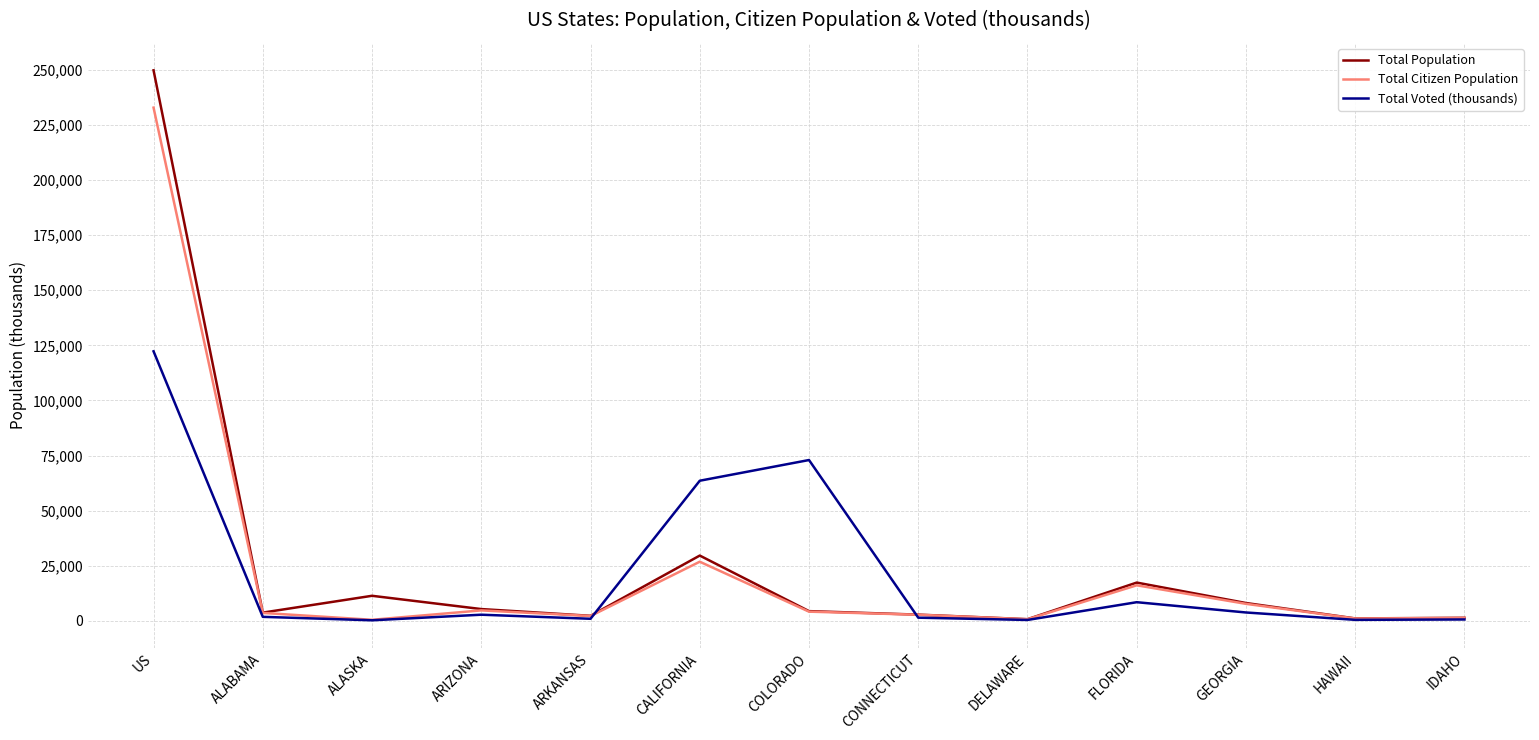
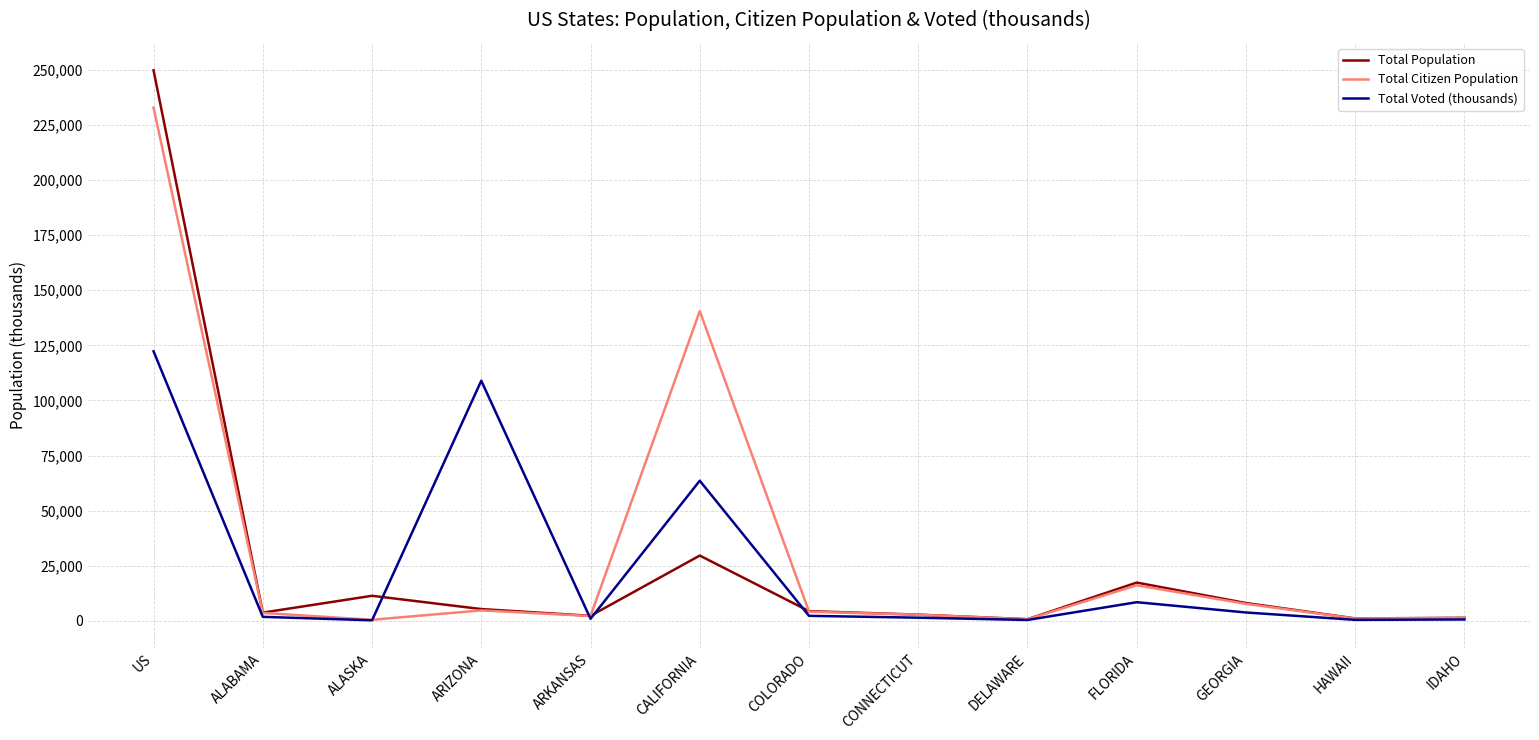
Total Voted (thousands), ARIZONA: 3,000 -> 109,000
Total Citizen Population, CALIFORNIA: 27,000 -> 141,000
Total Voted (thousands), COLORADO: 73,000 -> 2,000
